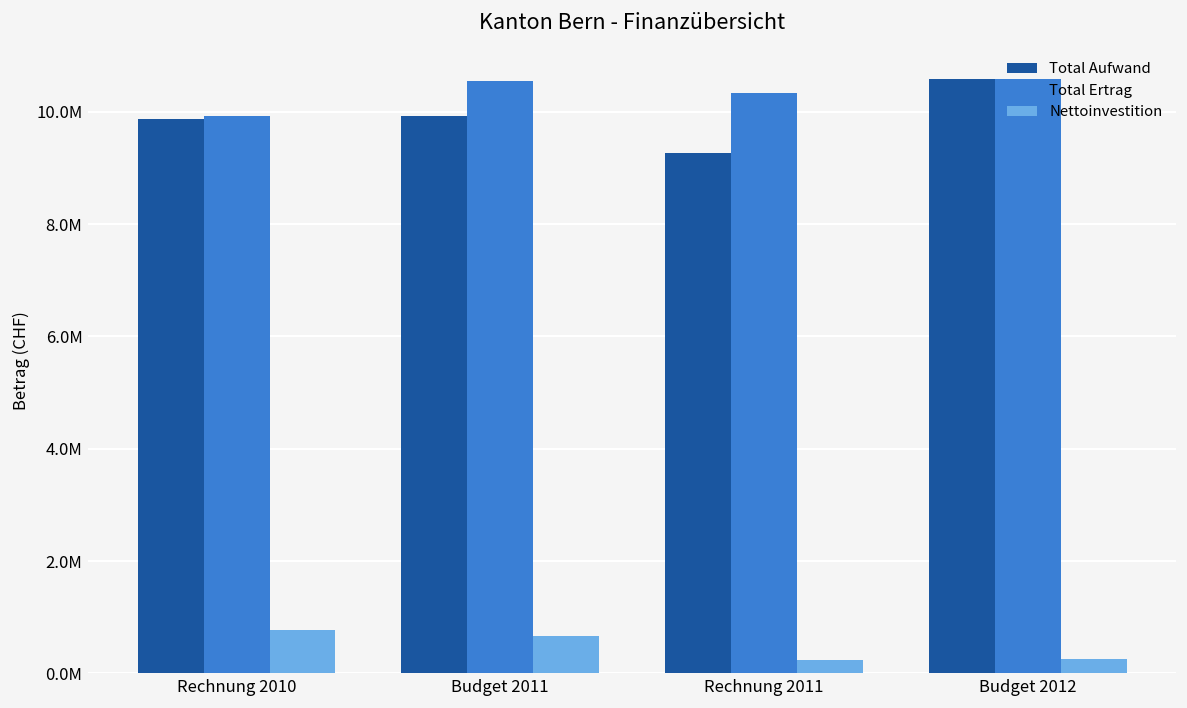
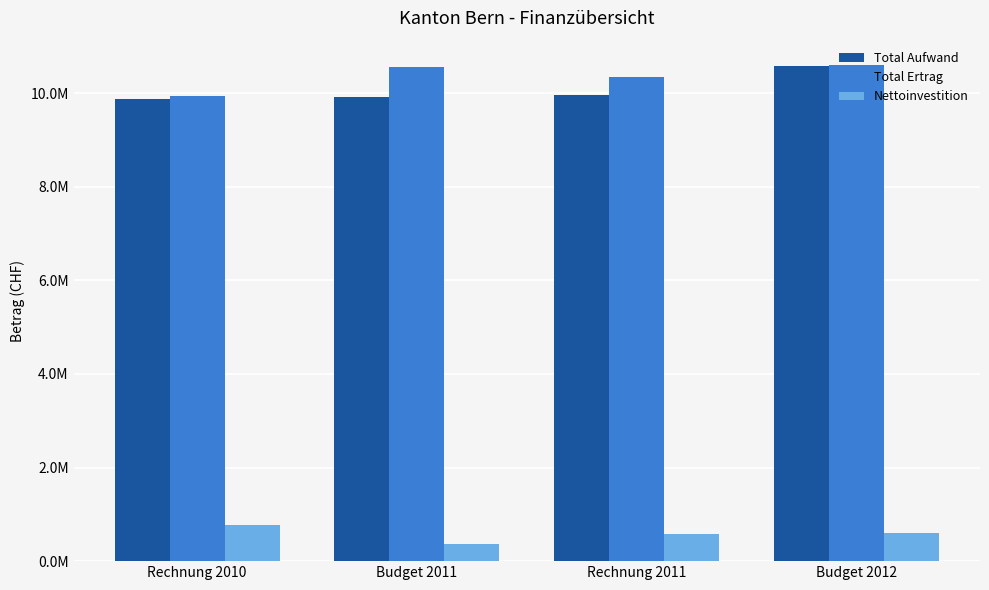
Nettoinvestition, Budget 2011: 700000 -> 400000
Total Aufwand, Rechnung 2011: 9300000 -> 10000000
Nettoinvestition, Rechnung 2011: 200000 -> 600000
Nettoinvestition, Budget 2012: 300000 -> 600000
